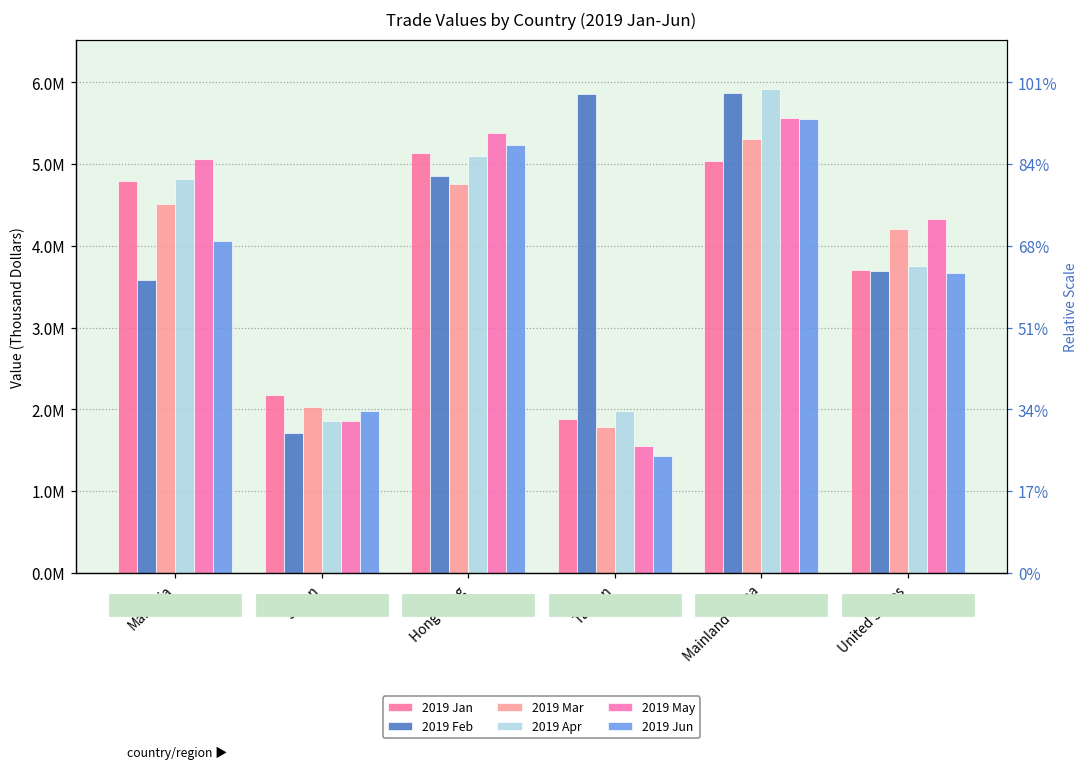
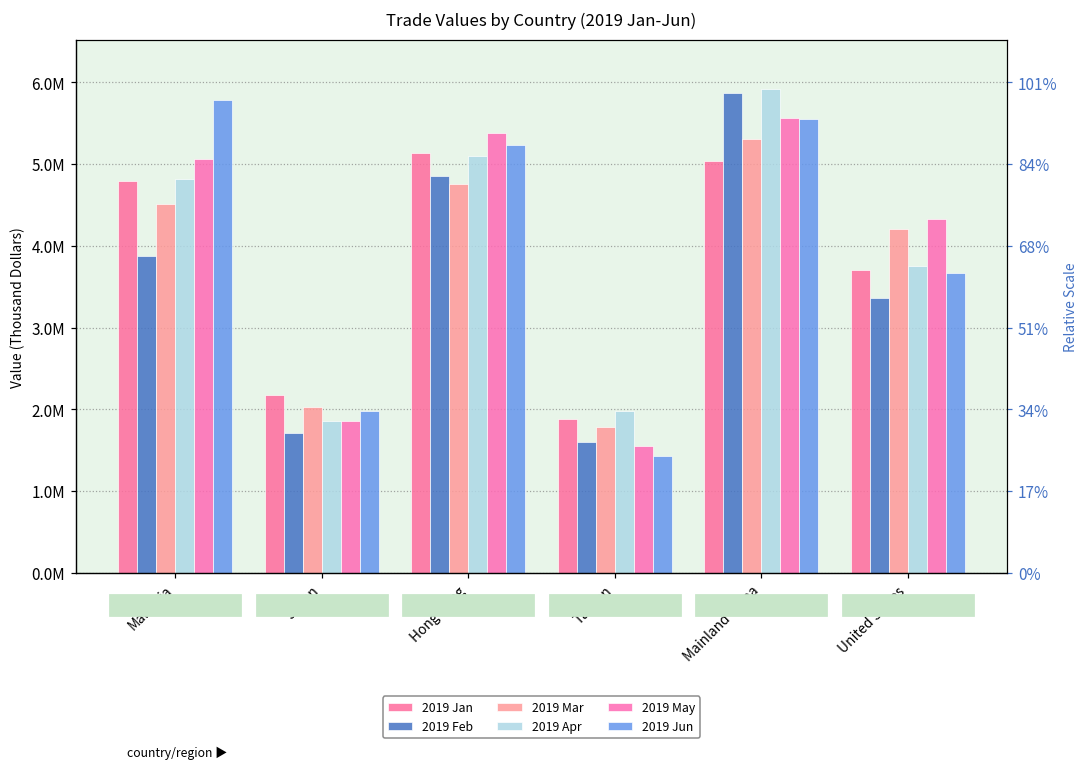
2019 Feb, Malaysia: 3600000 -> 3900000
2019 Jun, Malaysia: 4100000 -> 5800000
2019 Feb, Taiwan: 5900000 -> 1600000
2019 Feb, United States: 3700000 -> 3400000
